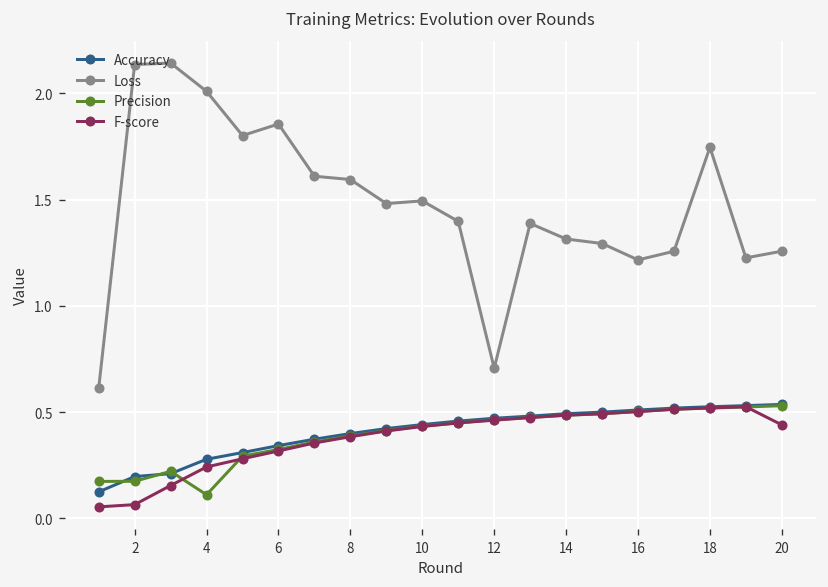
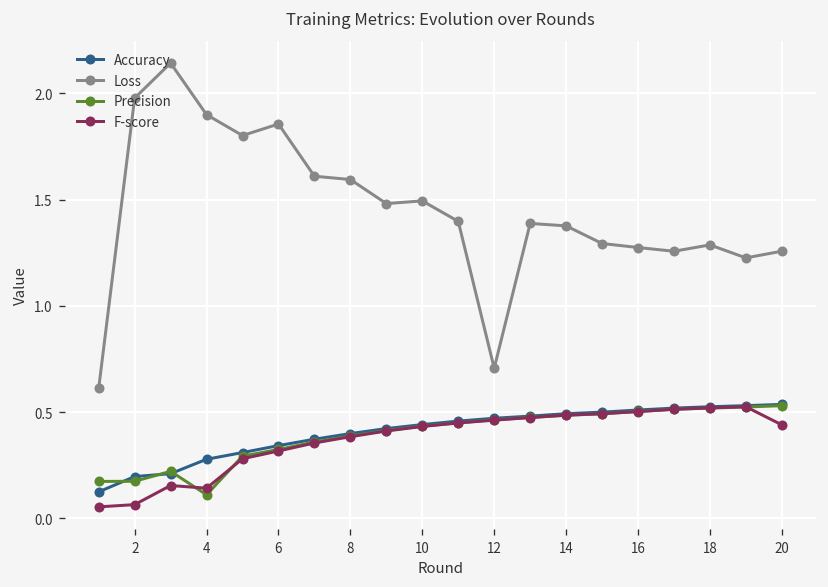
Loss, 2: 2.14 -> 1.98
Loss, 4: 2.01 -> 1.90
F-score, 4: 0.24 -> 0.14
Loss, 14: 1.32 -> 1.38
Loss, 16: 1.22 -> 1.28
Loss, 18: 1.75 -> 1.29
